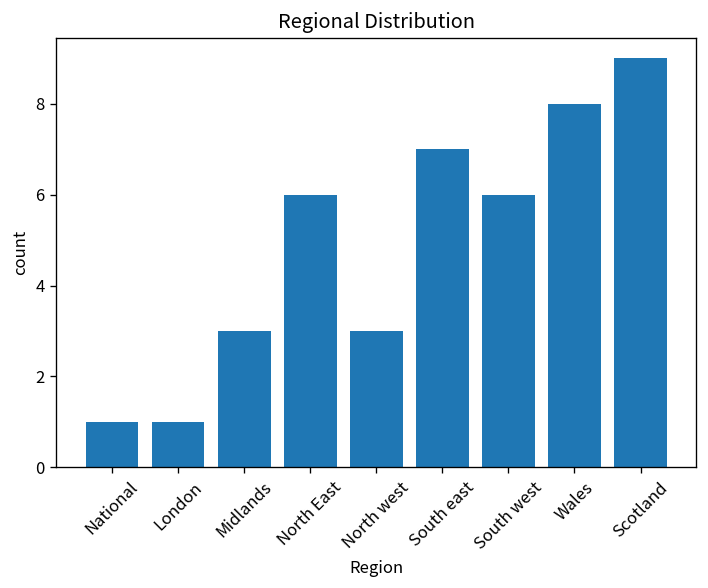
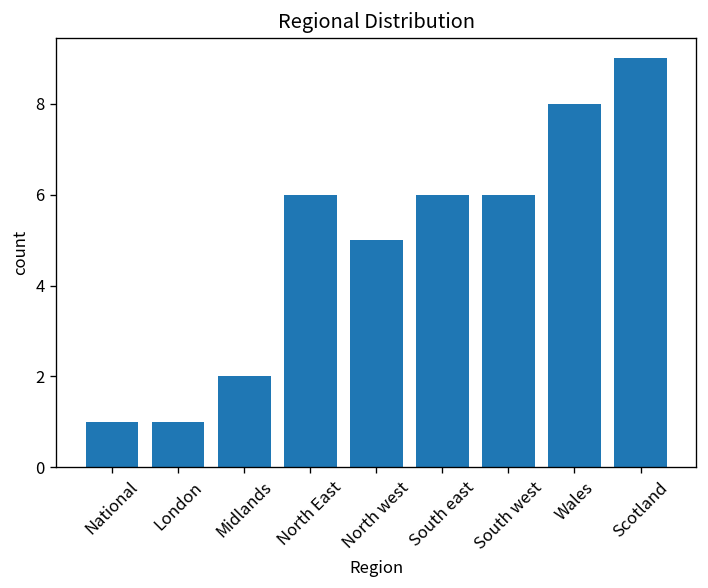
Midlands: 3 -> 2
North west: 3 -> 5
South east: 7 -> 6
